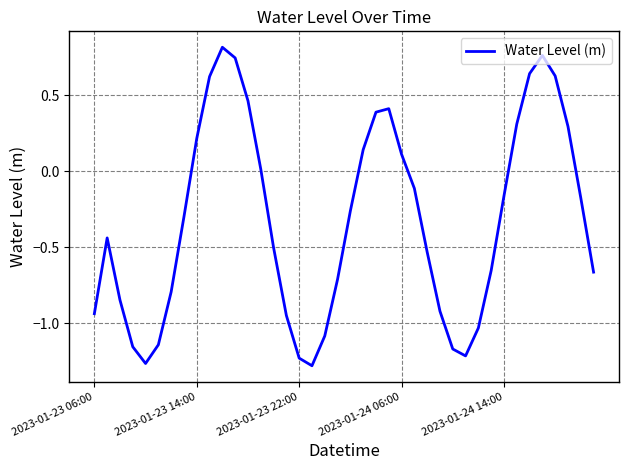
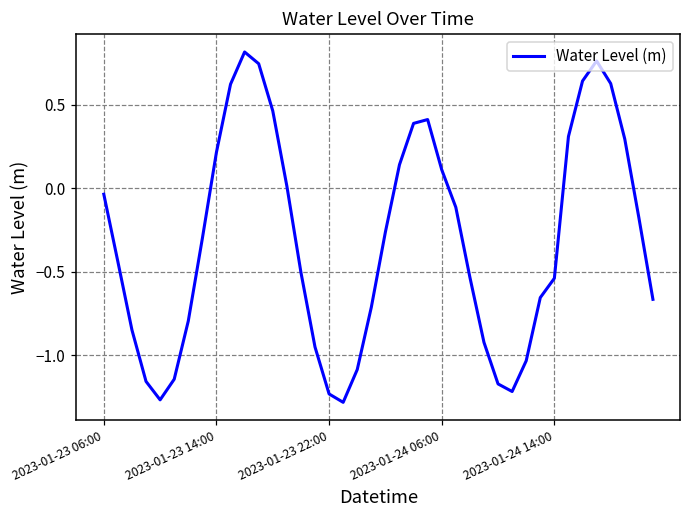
2023-01-23 06:00: -0.94 -> -0.04
2023-01-24 14:00: -0.16 -> -0.54
